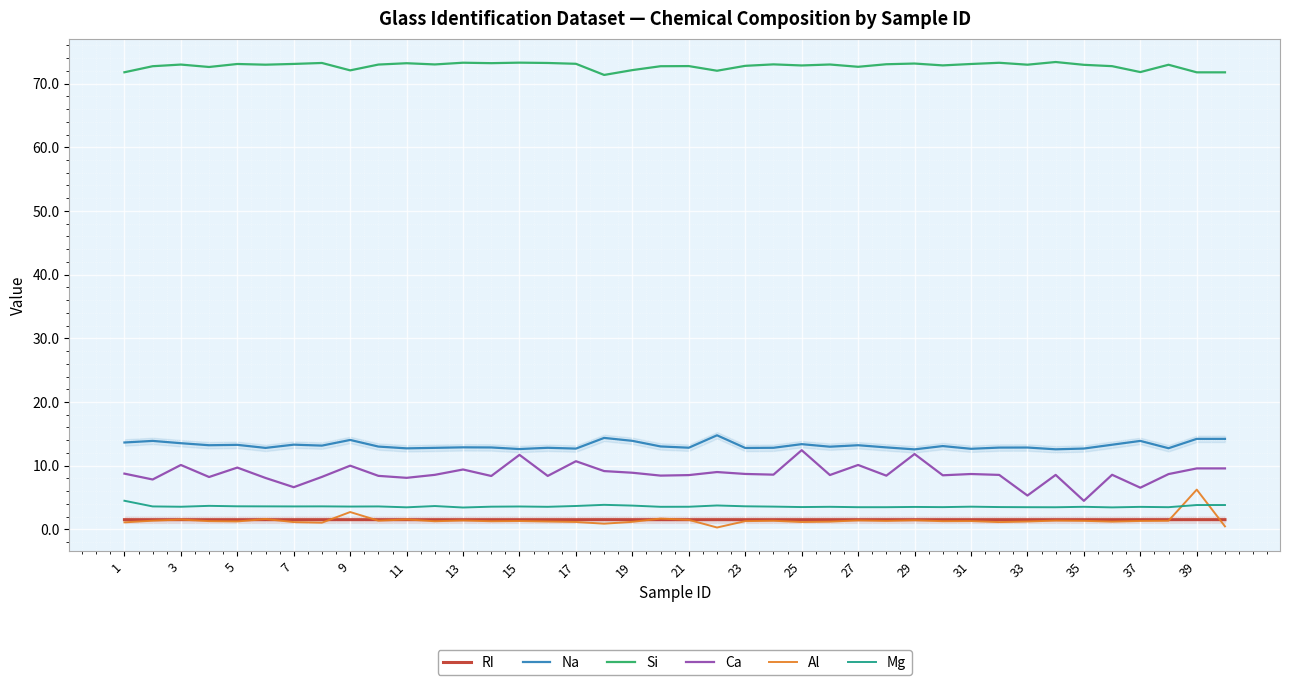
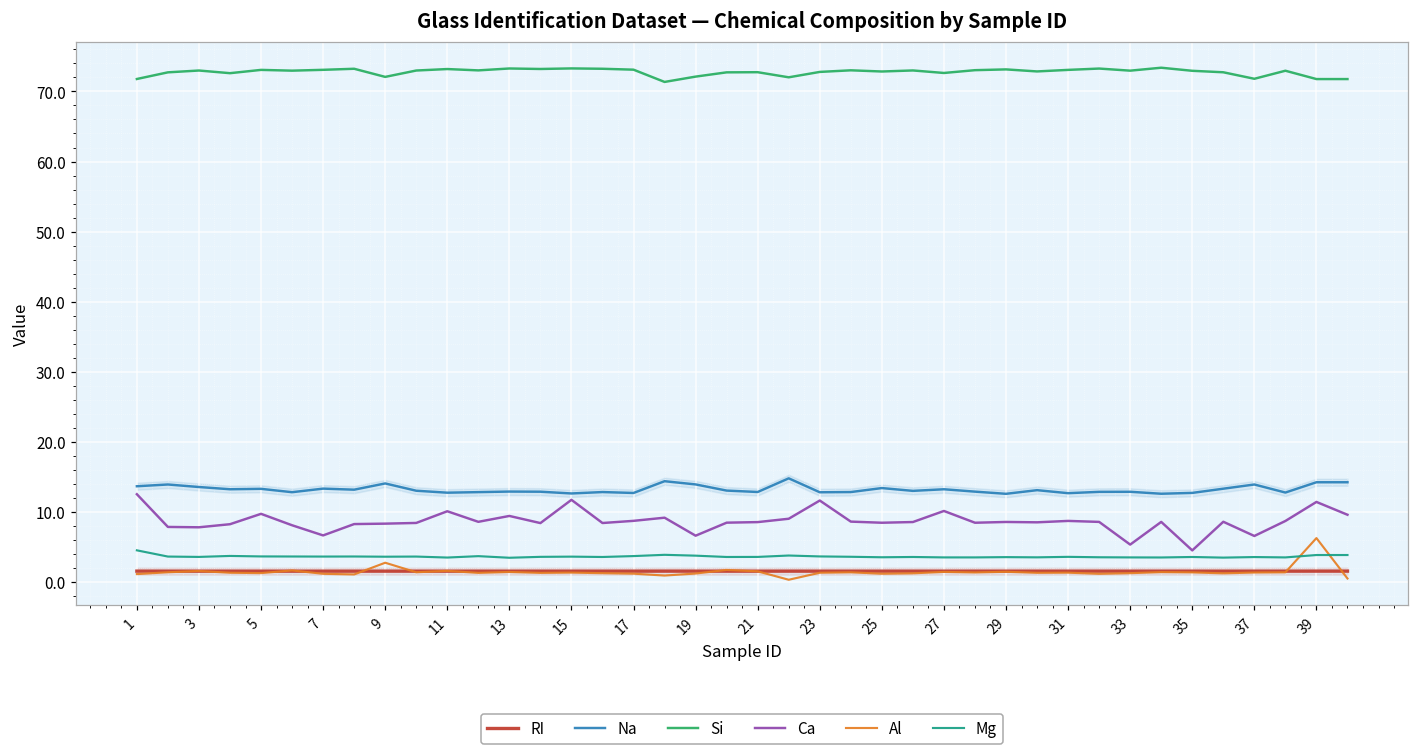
Ca, 1: 9 -> 13
Ca, 3: 10 -> 8
Ca, 9: 10 -> 8
Ca, 11: 8 -> 10
Ca, 17: 11 -> 9
Ca, 19: 9 -> 7
Ca, 23: 9 -> 12
Ca, 25: 12 -> 8
Ca, 29: 12 -> 9
Ca, 39: 10 -> 11
